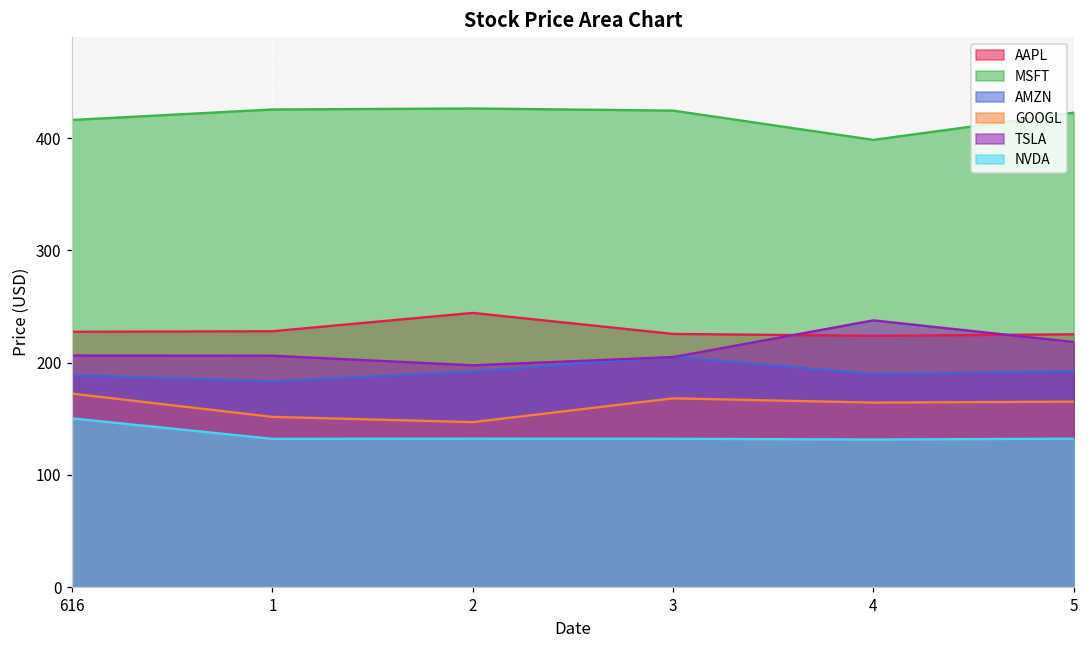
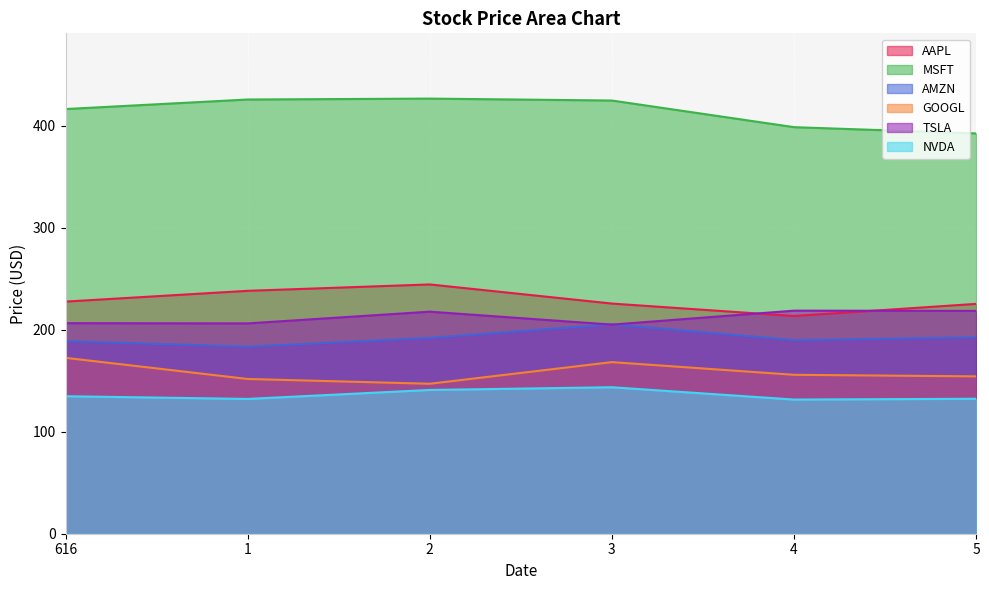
NVDA, 616: 150 -> 135
AAPL, 1: 228 -> 238
TSLA, 2: 198 -> 218
NVDA, 2: 132 -> 141
NVDA, 3: 132 -> 144
AAPL, 4: 224 -> 213
GOOGL, 4: 164 -> 156
TSLA, 4: 238 -> 219
MSFT, 5: 423 -> 392
GOOGL, 5: 165 -> 154
